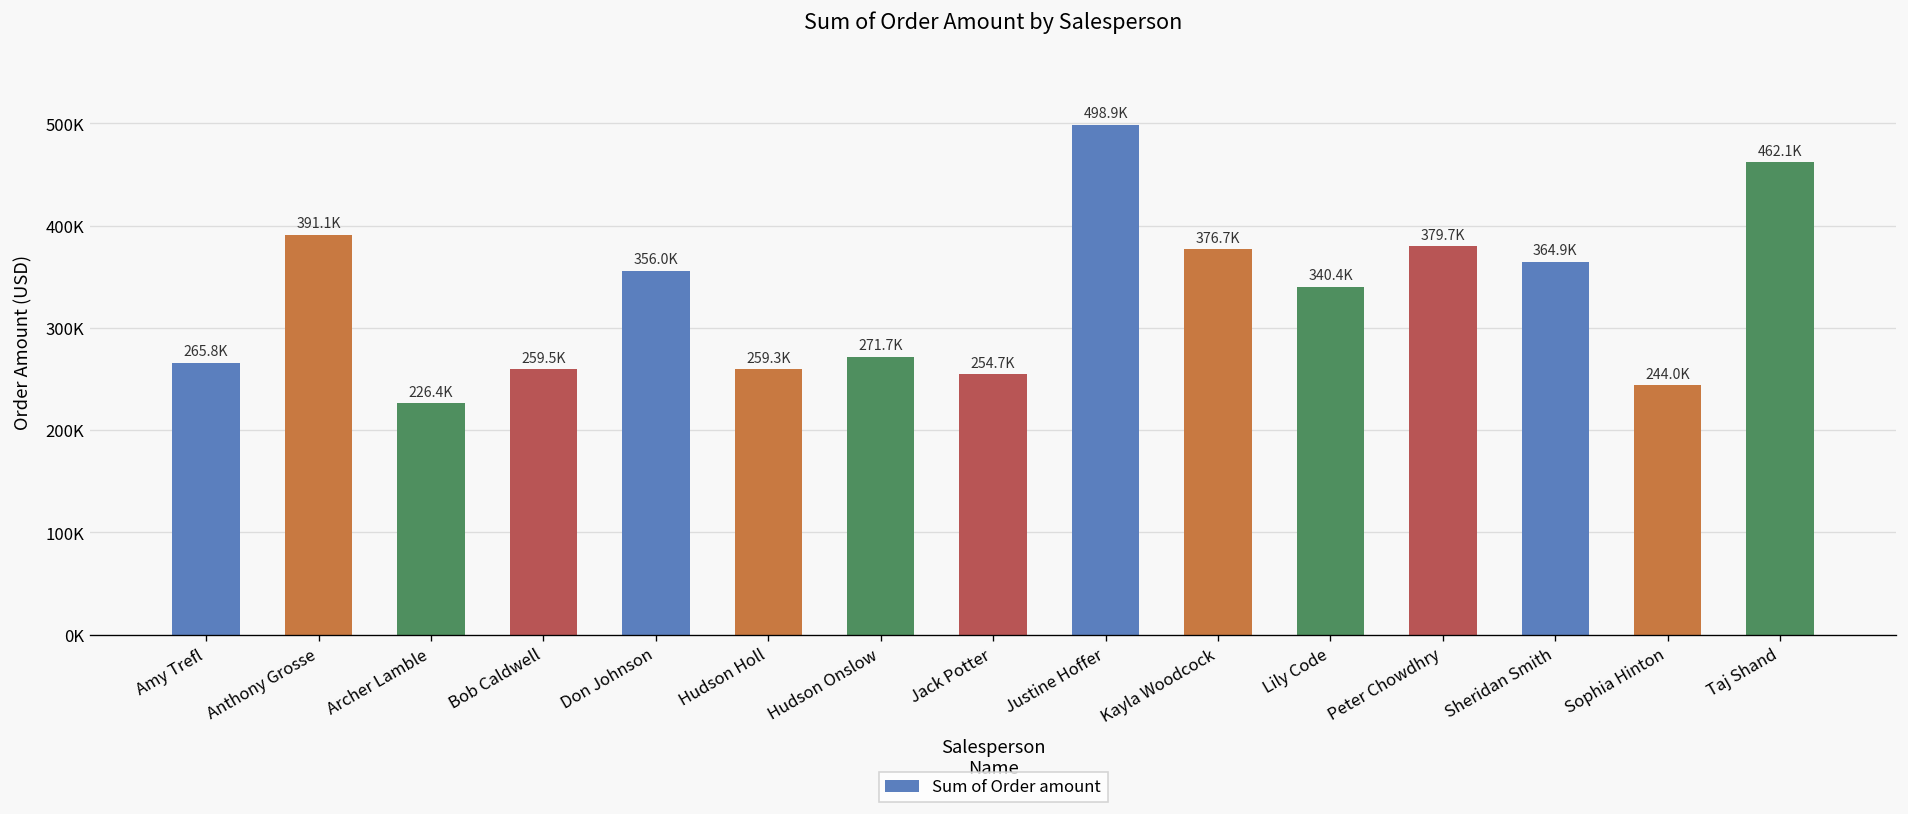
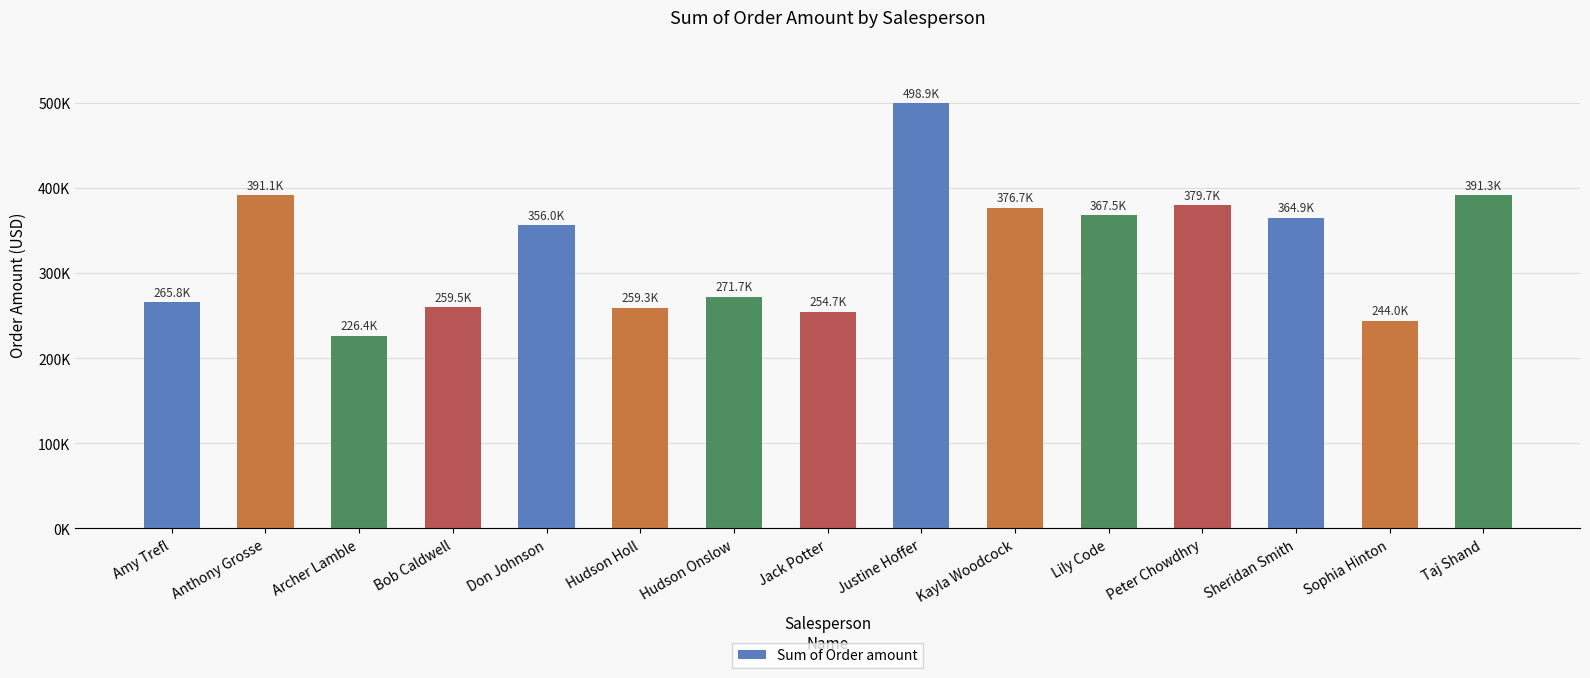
Lily Code: 340.4K -> 367.5K
Taj Shand: 462.1K -> 391.3K
